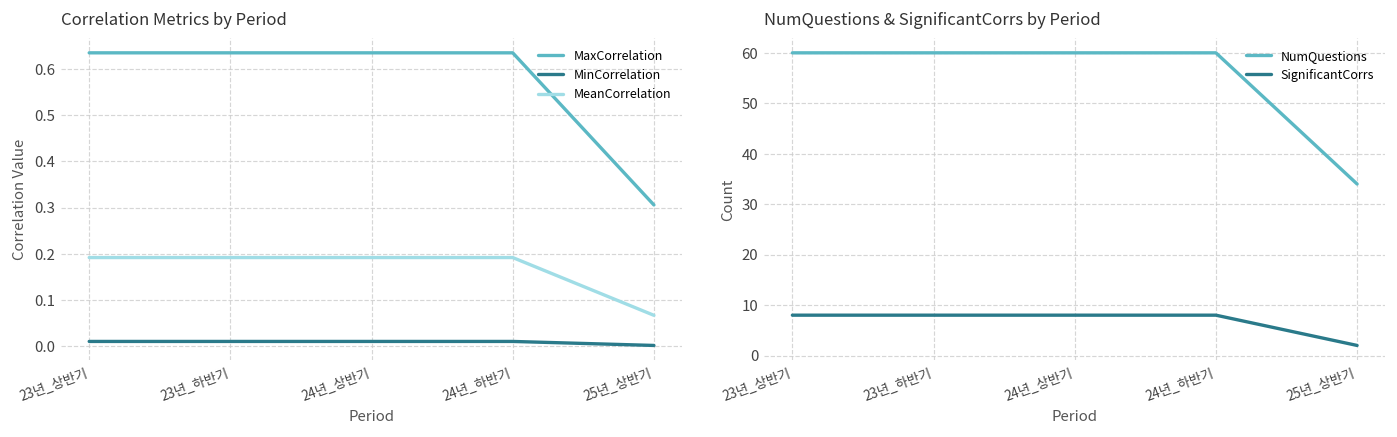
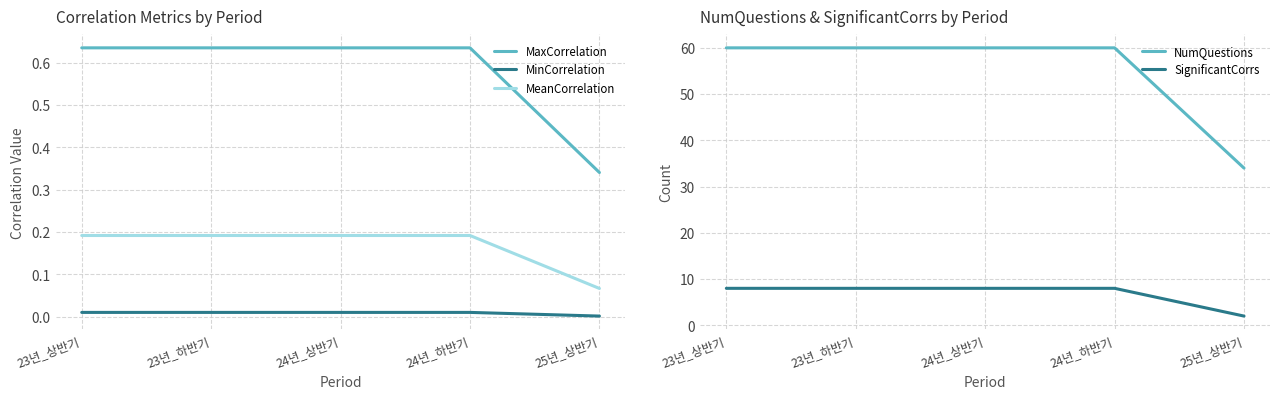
Correlation Metrics by Period, MaxCorrelation, 25년_상반기: 0.31 -> 0.34
